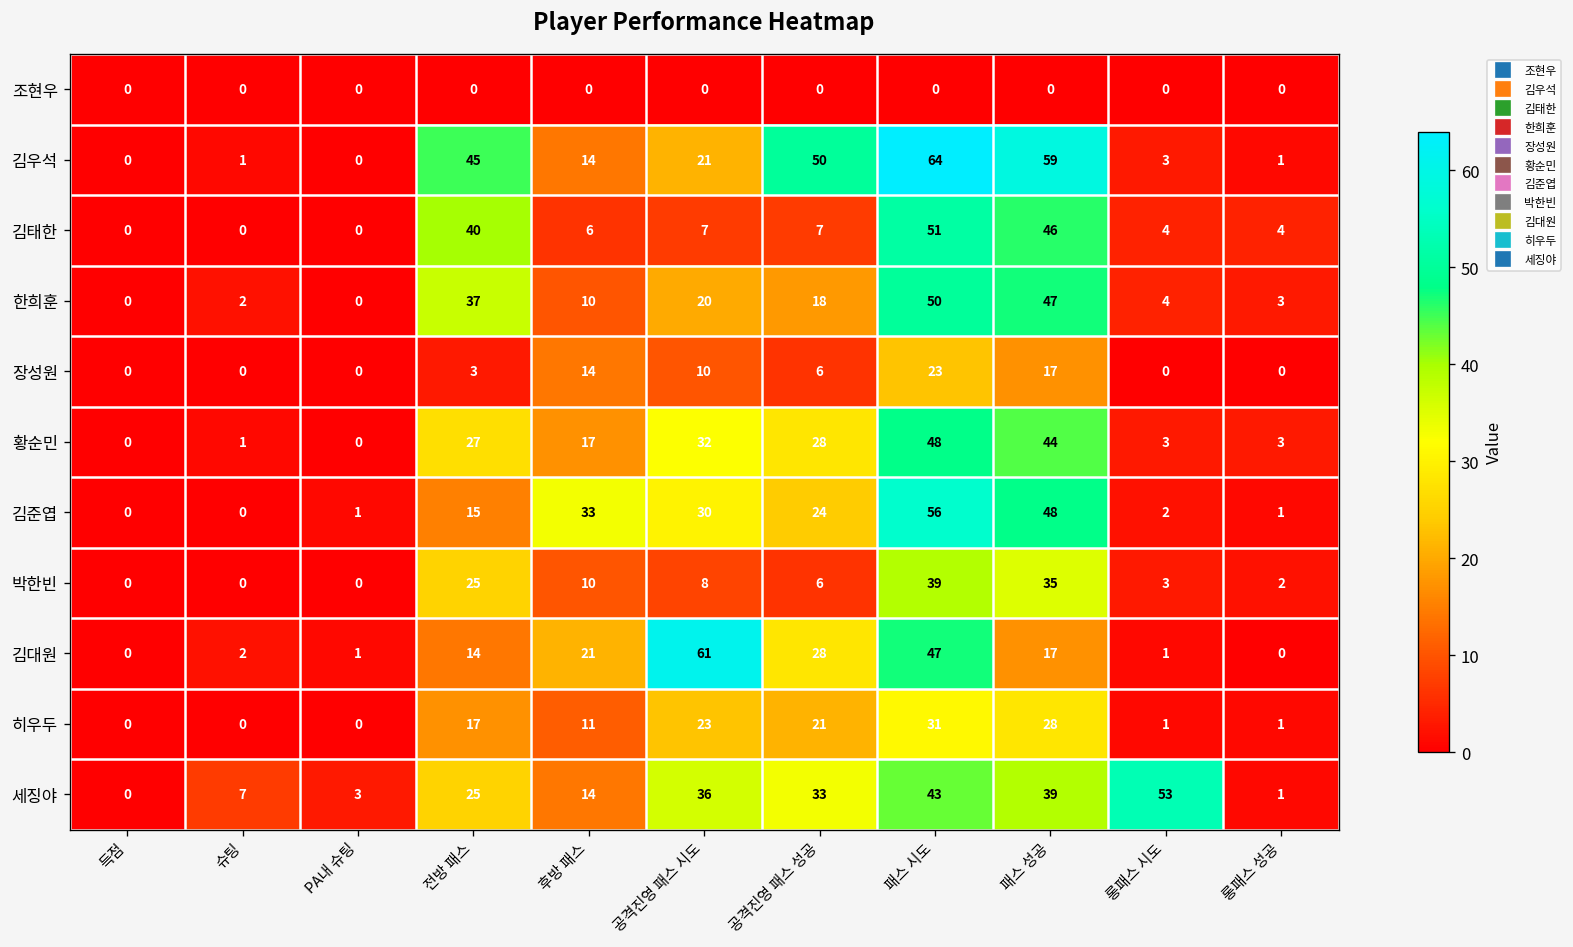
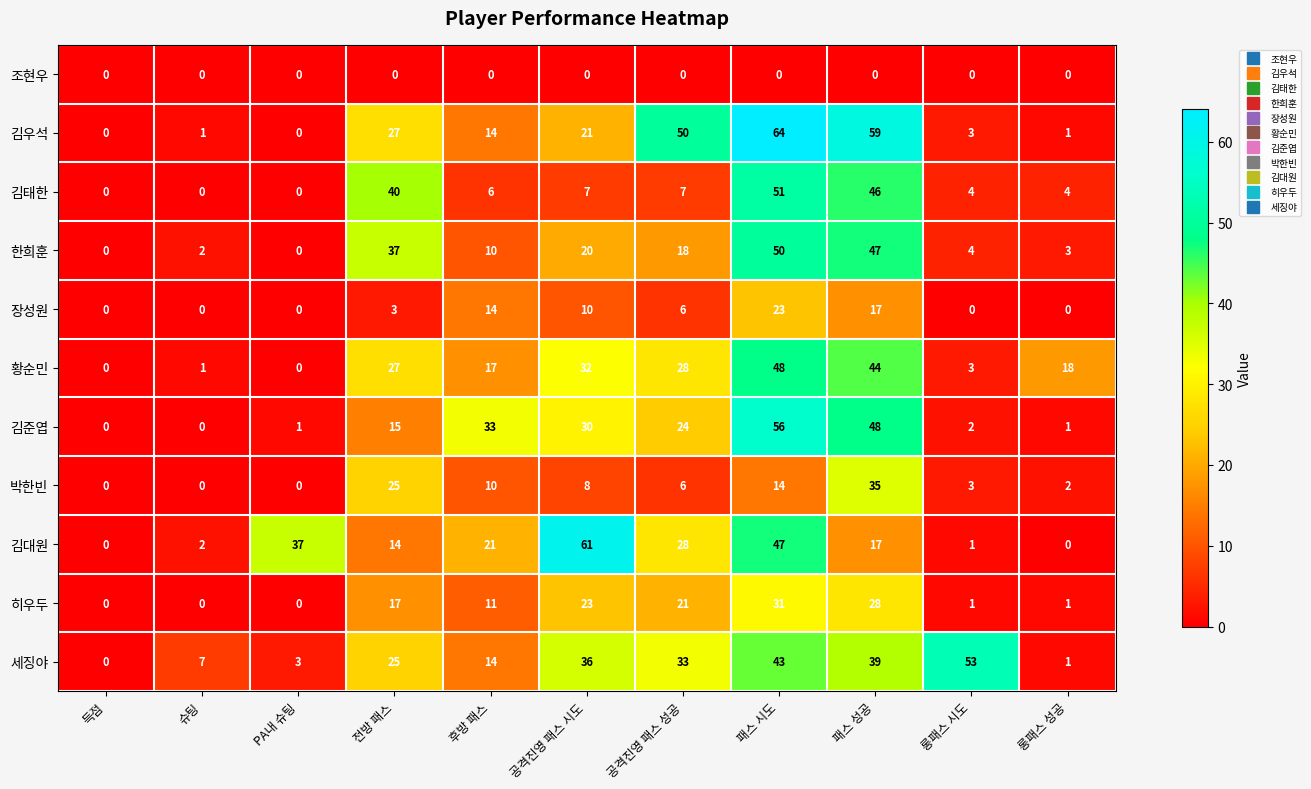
김우석, 전방 패스: 45 -> 27
황순민, 롱패스 성공: 3 -> 18
박한빈, 패스 시도: 39 -> 14
김대원, PA내 슈팅: 1 -> 37
